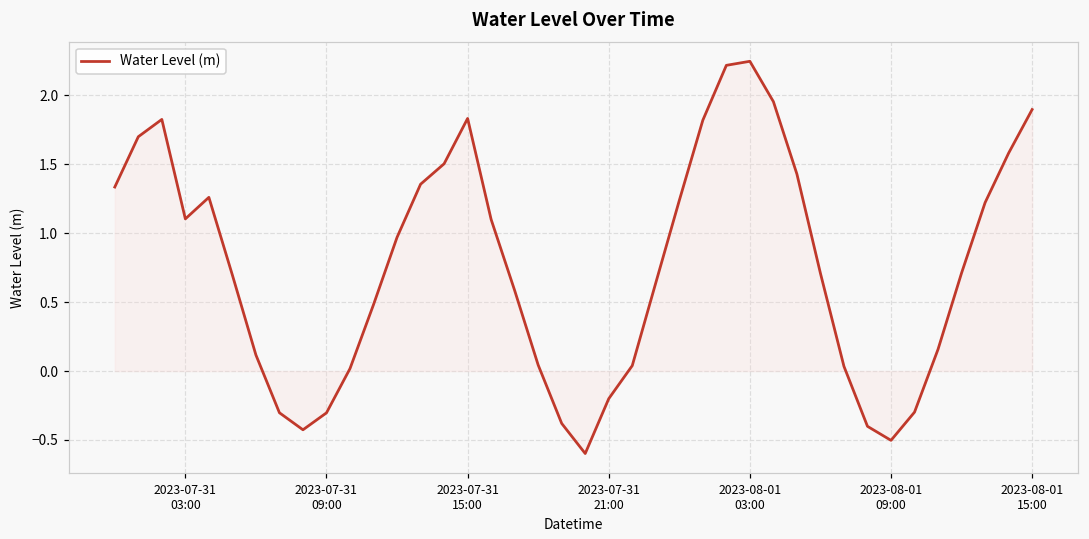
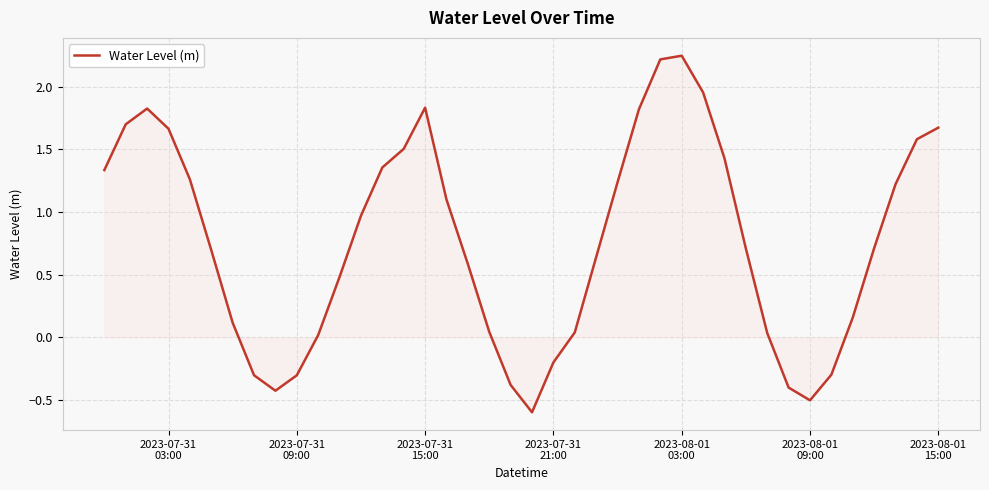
Water Level (m), 2023-07-31 03:00: 1.10 -> 1.67
Water Level (m), 2023-08-01 15:00: 1.90 -> 1.67
